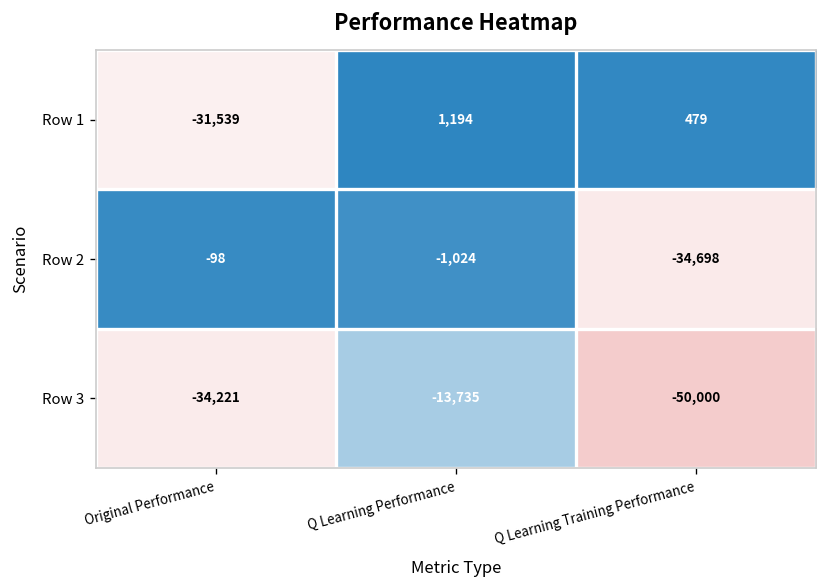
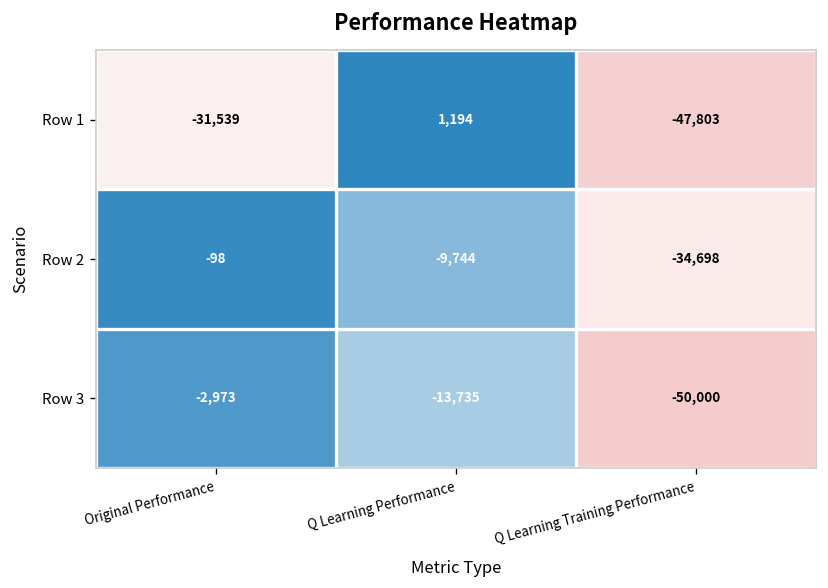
Row 1, Q Learning Training Performance: 479 -> -47,803
Row 2, Q Learning Performance: -1,024 -> -9,744
Row 3, Original Performance: -34,221 -> -2,973
